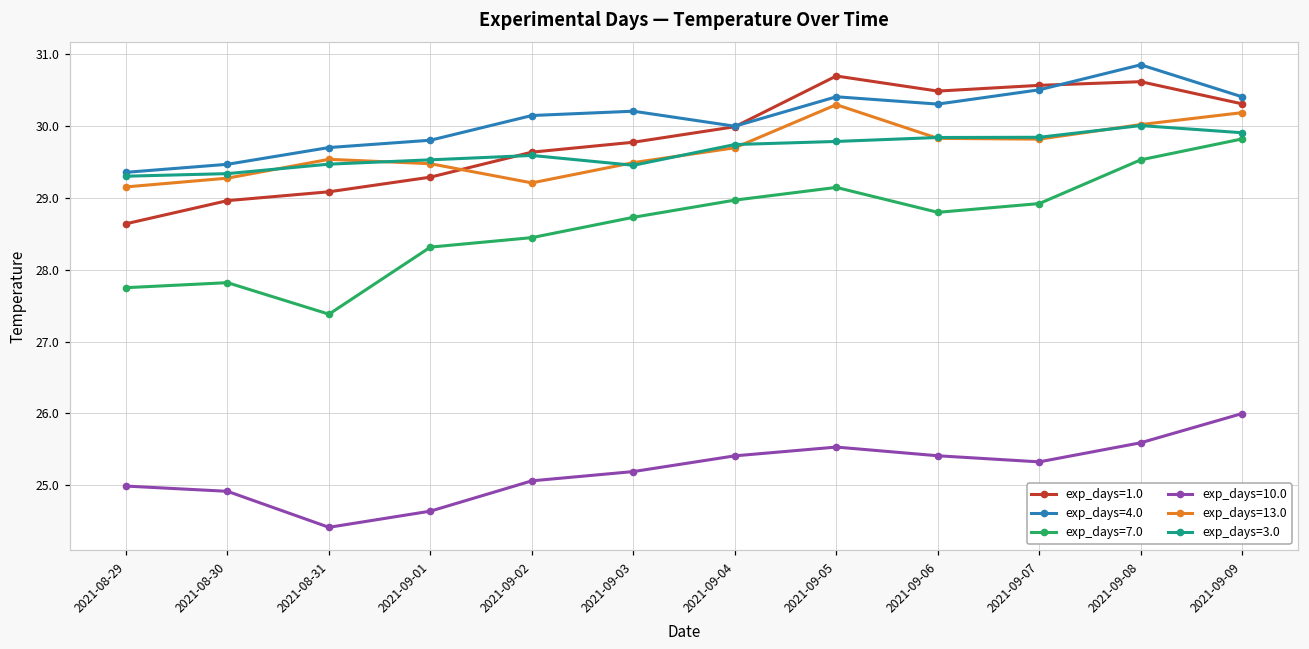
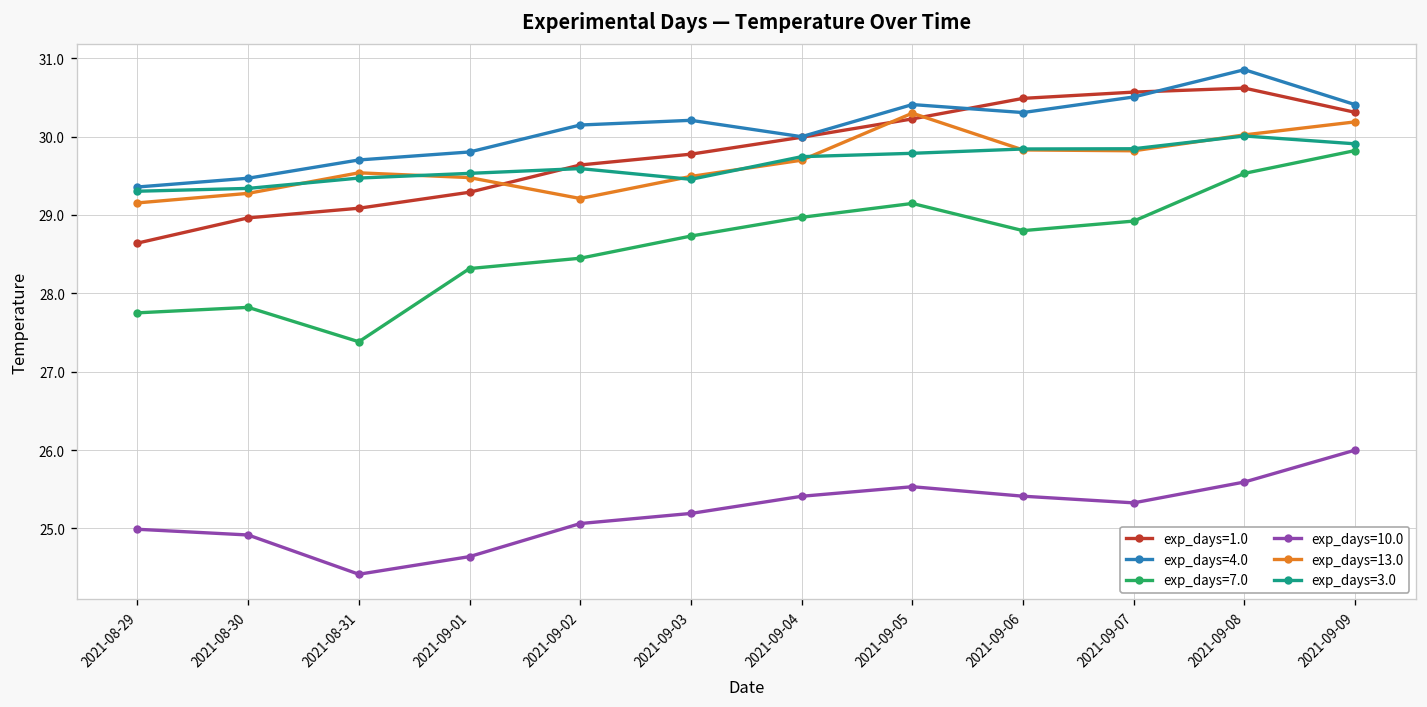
exp_days=1.0, 2021-09-05: 30.7 -> 30.2
